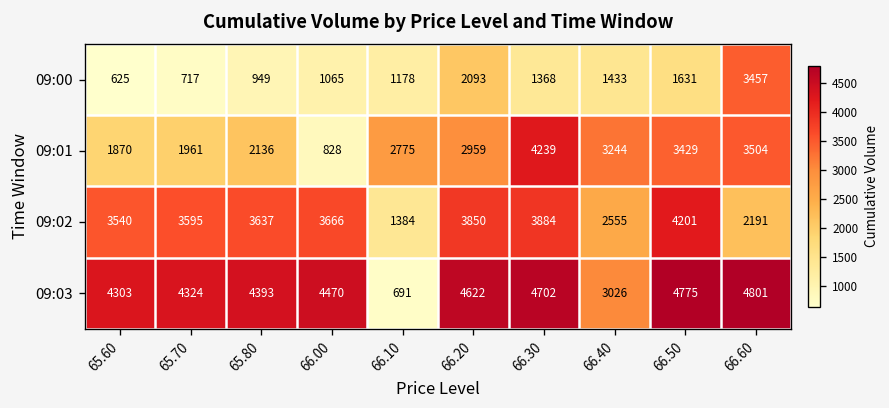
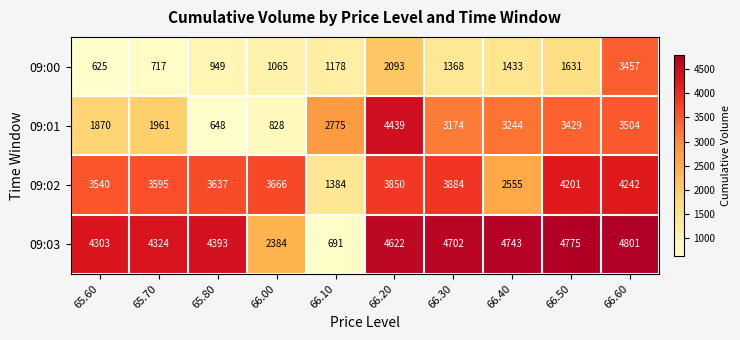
09:01, 65.80: 2136 -> 648
09:01, 66.20: 2959 -> 4439
09:01, 66.30: 4239 -> 3174
09:02, 66.60: 2191 -> 4242
09:03, 66.00: 4470 -> 2384
09:03, 66.40: 3026 -> 4743
